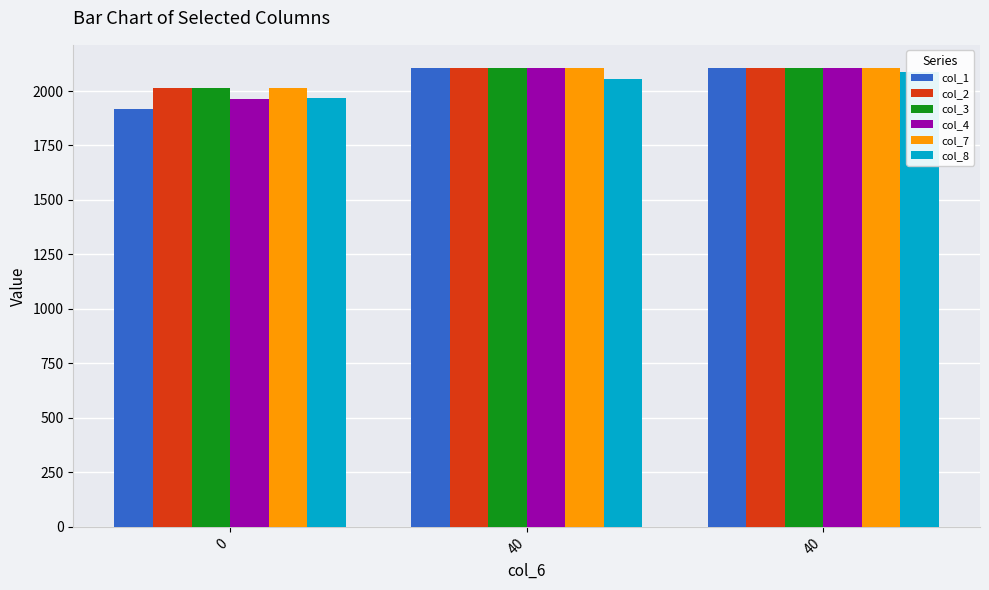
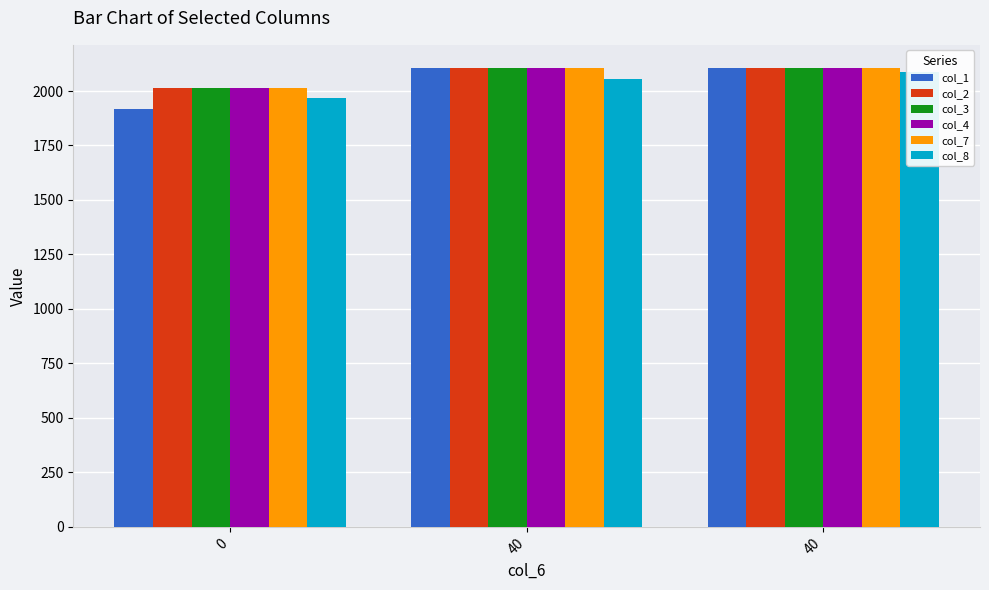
col_4, 0: 1960 -> 2020
